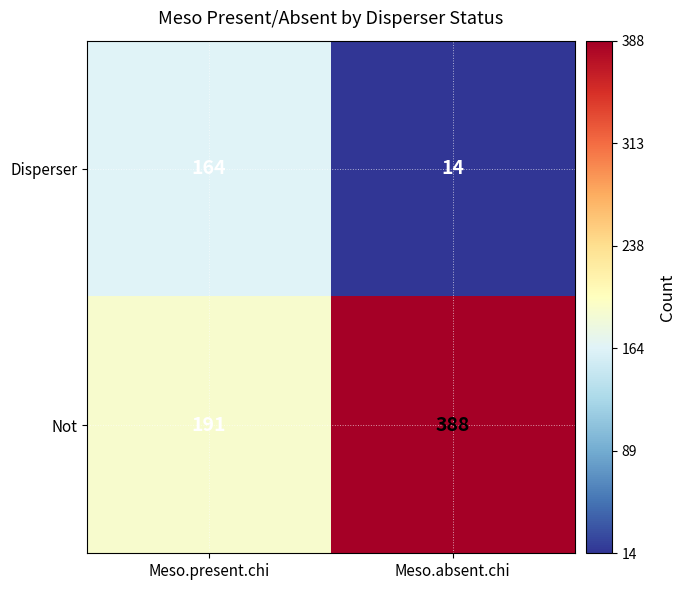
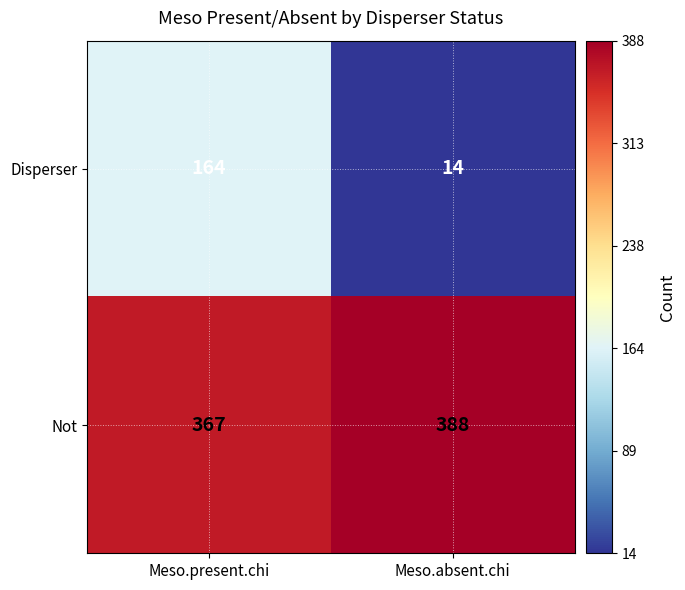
Not, Meso.present.chi: 191 -> 367
